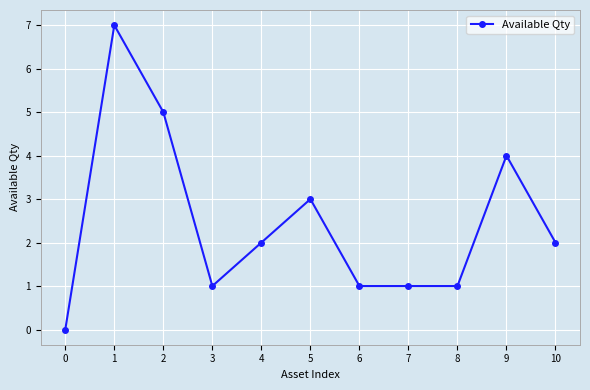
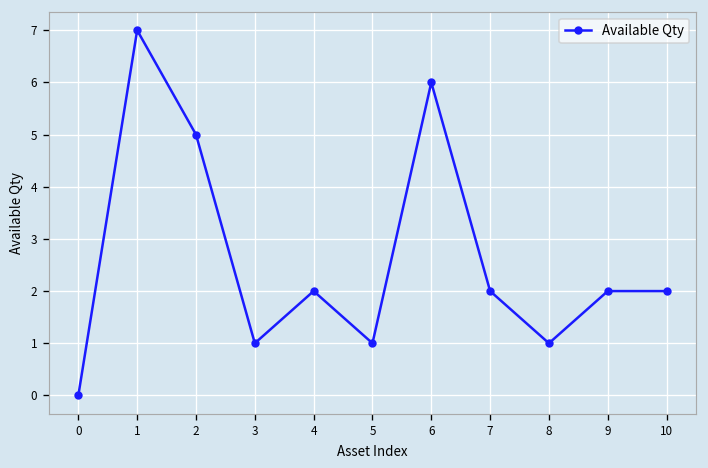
5: 3 -> 1
6: 1 -> 6
7: 1 -> 2
9: 4 -> 2
